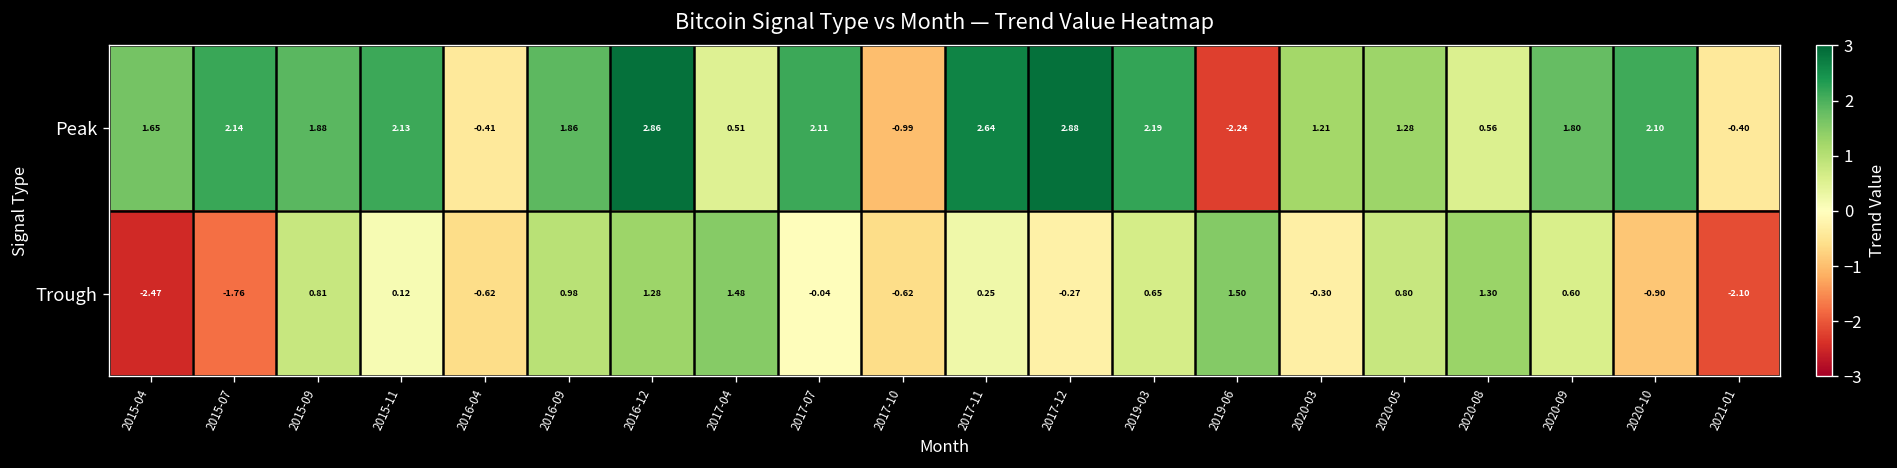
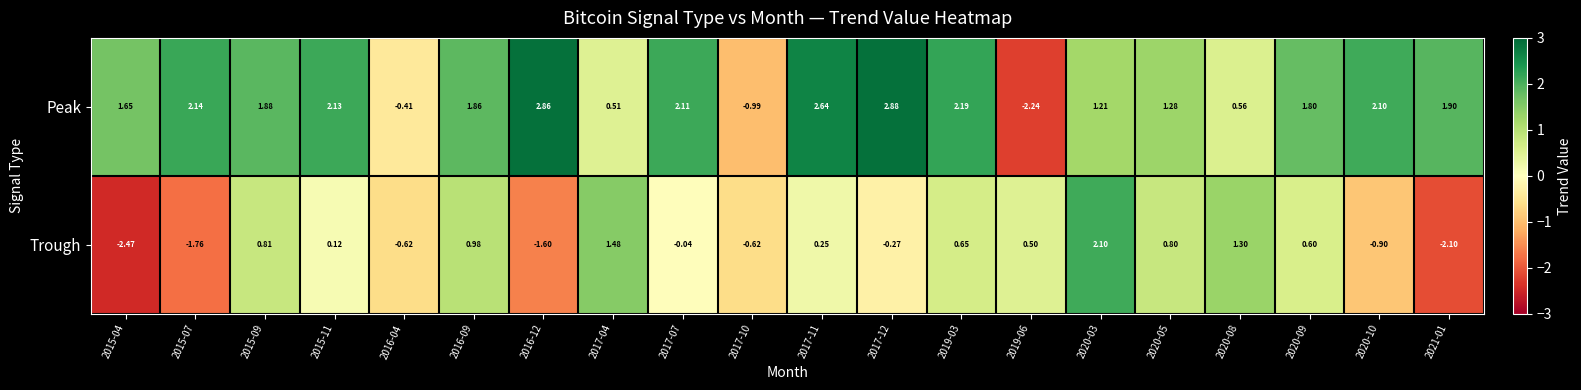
Peak, 2021-01: -0.40 -> 1.90
Trough, 2016-12: 1.28 -> -1.60
Trough, 2019-06: 1.50 -> 0.50
Trough, 2020-03: -0.30 -> 2.10
